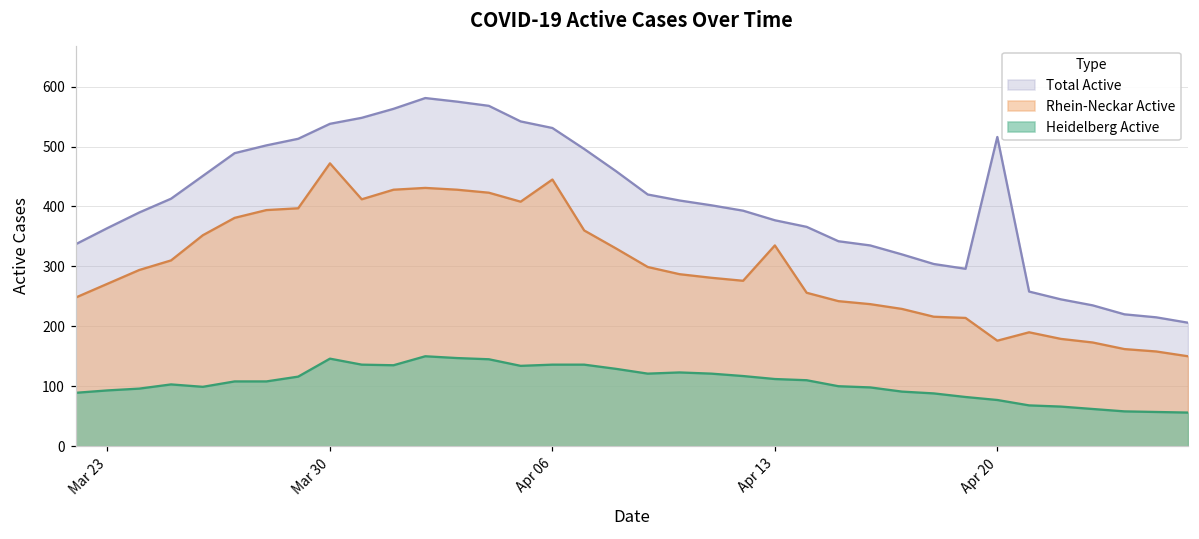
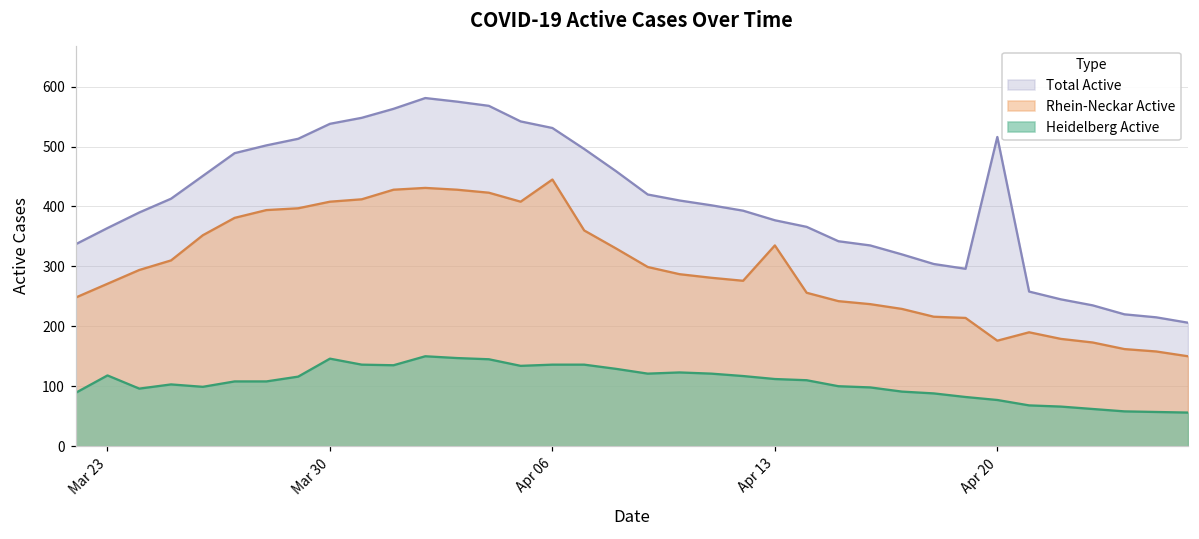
Heidelberg Active, Mar 23: 90 -> 120
Rhein-Neckar Active, Mar 30: 470 -> 410
